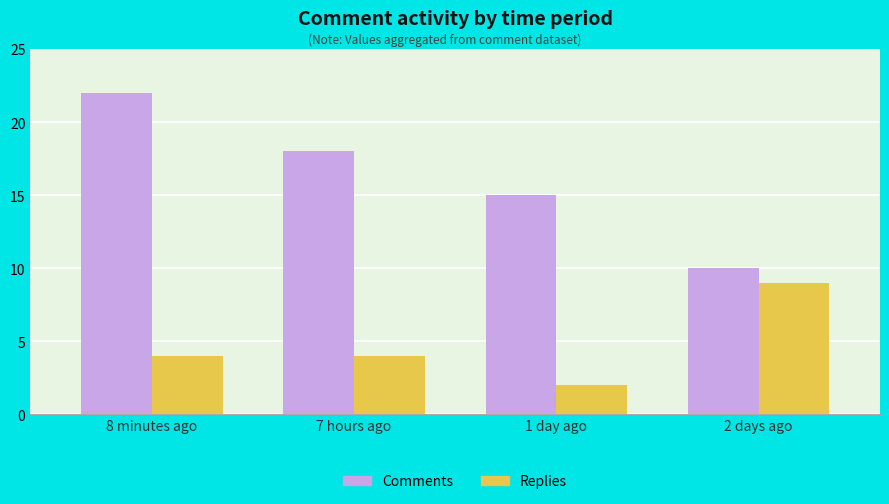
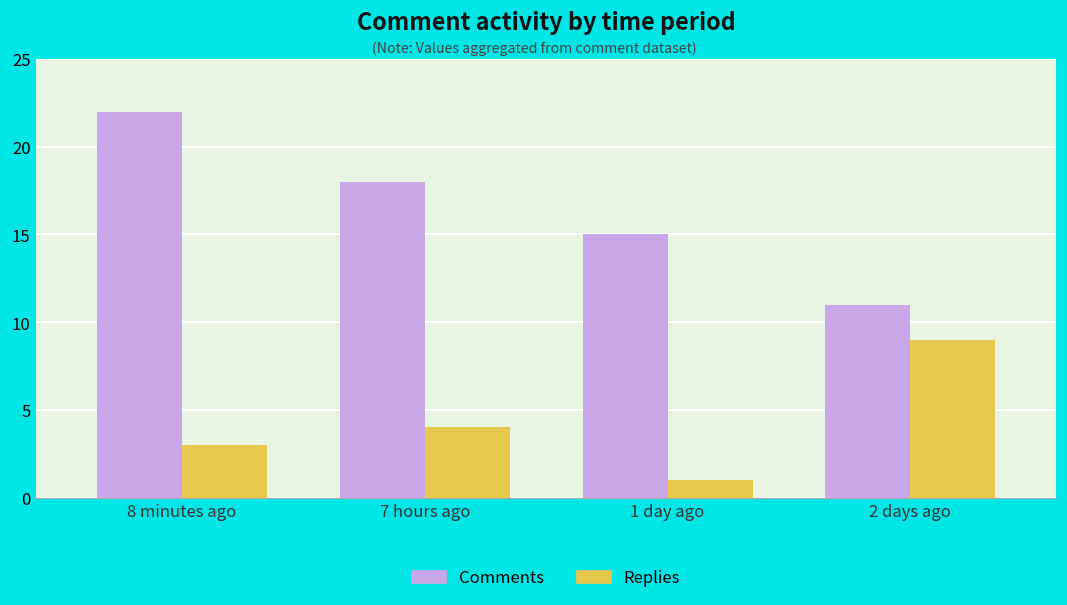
Replies, 8 minutes ago: 4 -> 3
Replies, 1 day ago: 2 -> 1
Comments, 2 days ago: 10 -> 11
